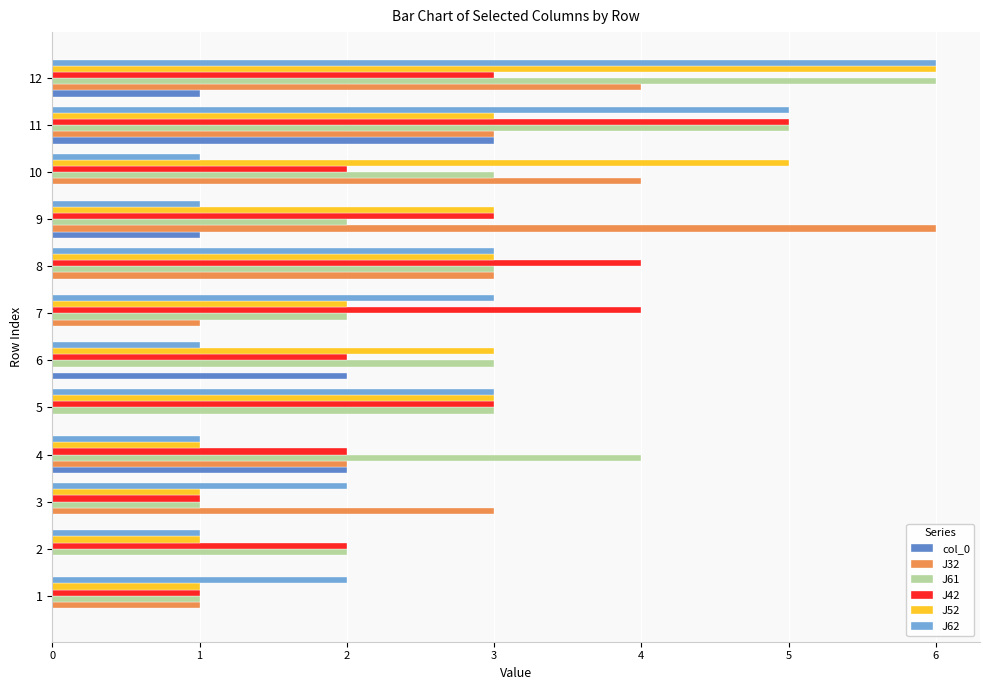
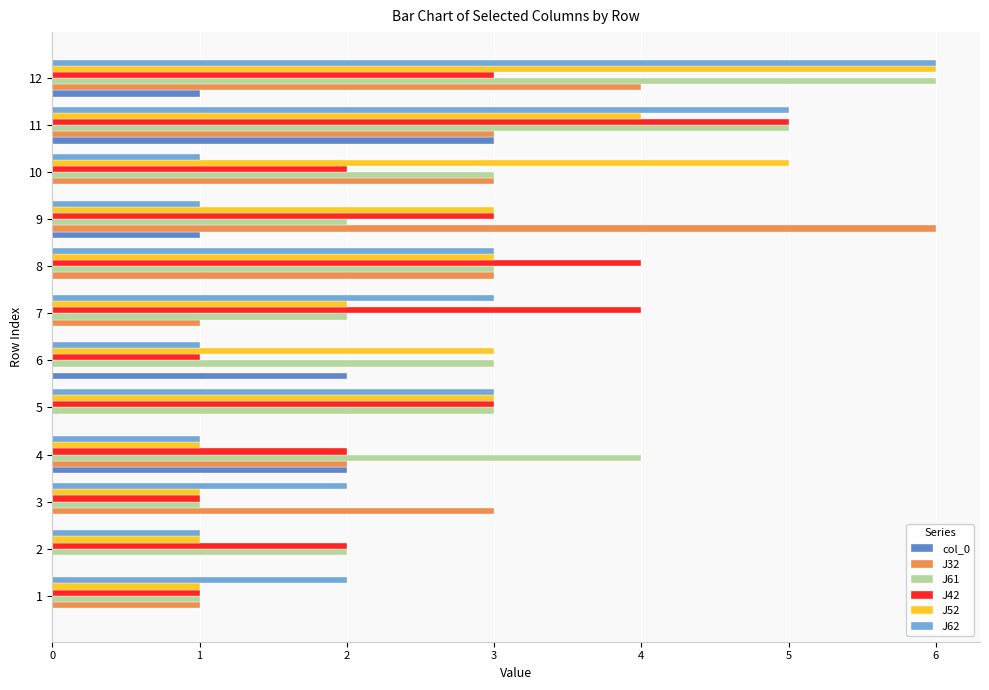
J52, 11: 3 -> 4
J32, 10: 4 -> 3
J42, 6: 2 -> 1
